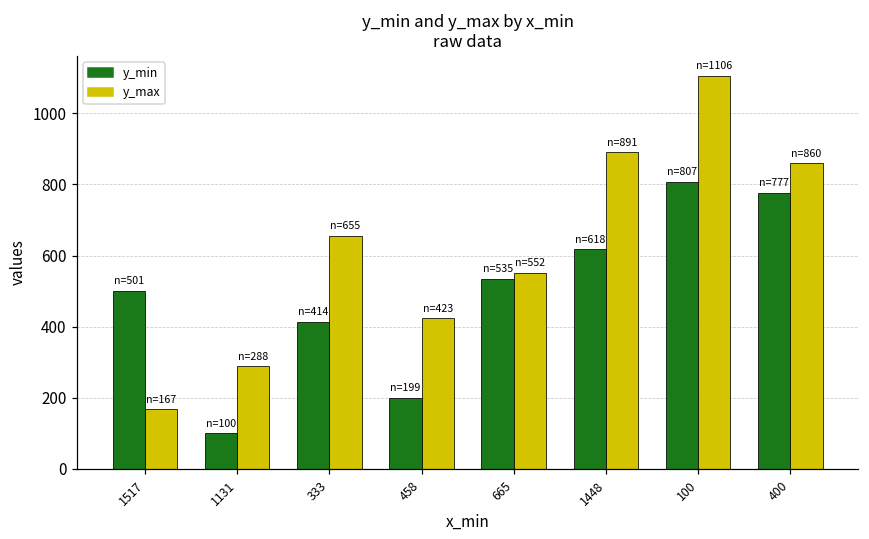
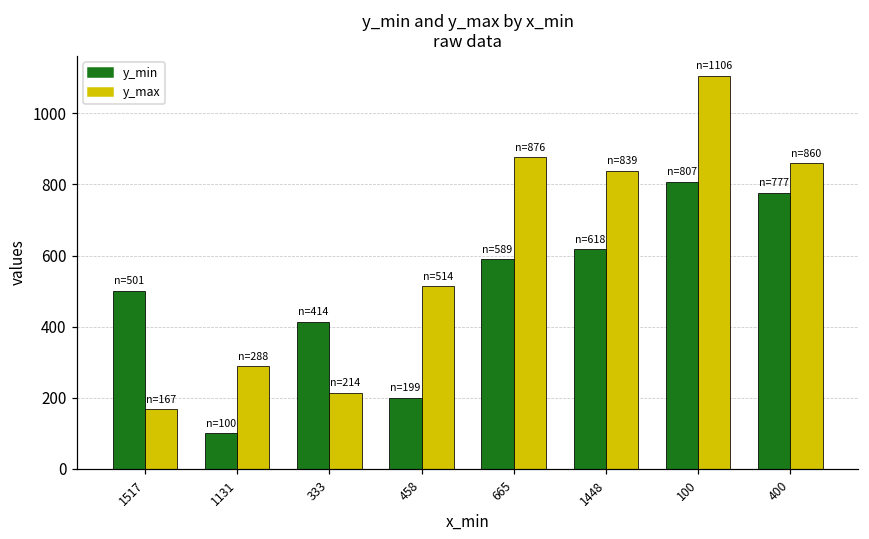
y_max, 333: 655 -> 214
y_max, 458: 423 -> 514
y_min, 665: 535 -> 589
y_max, 665: 552 -> 876
y_max, 1448: 891 -> 839
